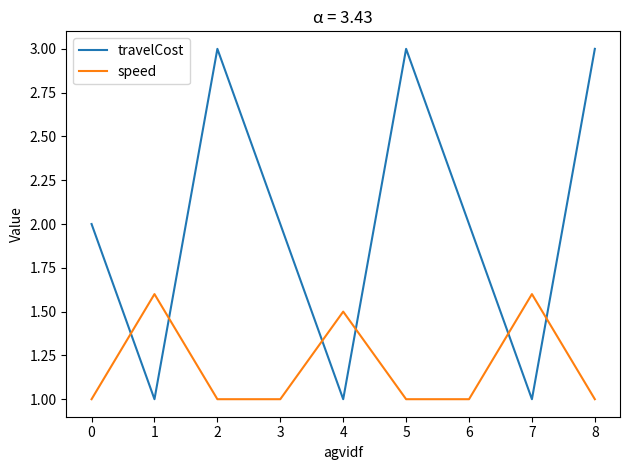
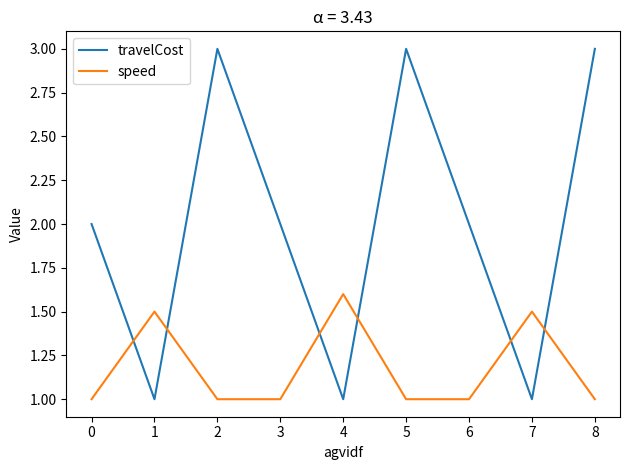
speed, 1: 1.6 -> 1.5
speed, 4: 1.5 -> 1.6
speed, 7: 1.6 -> 1.5
